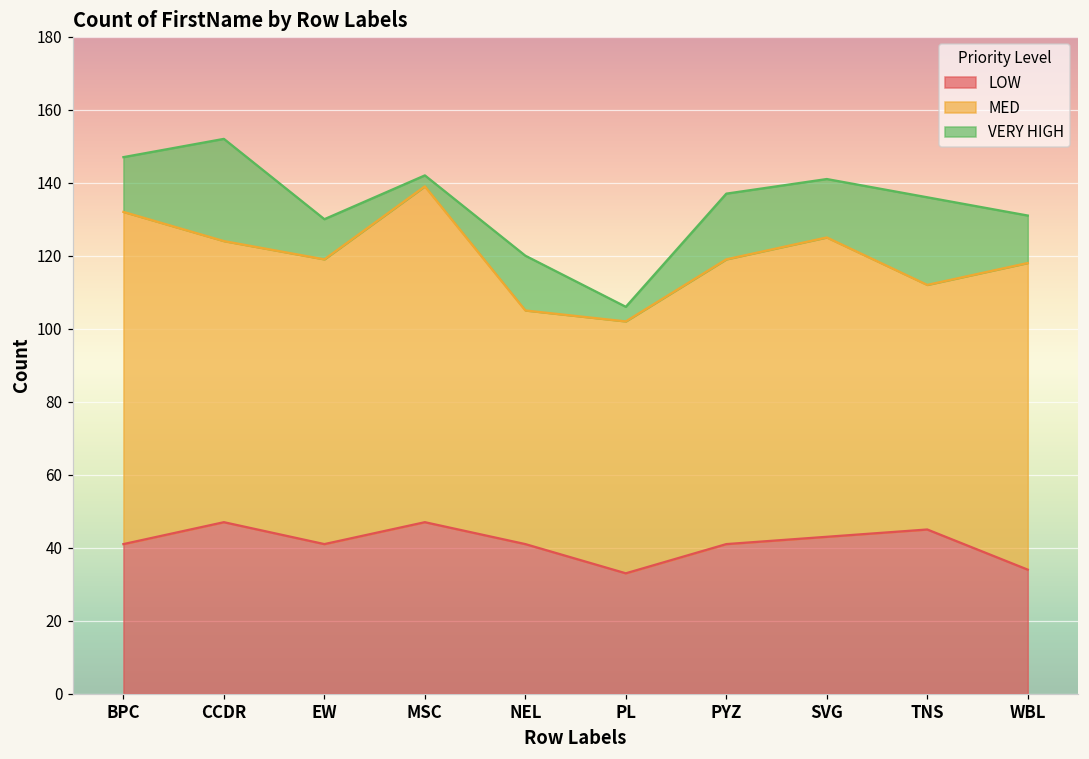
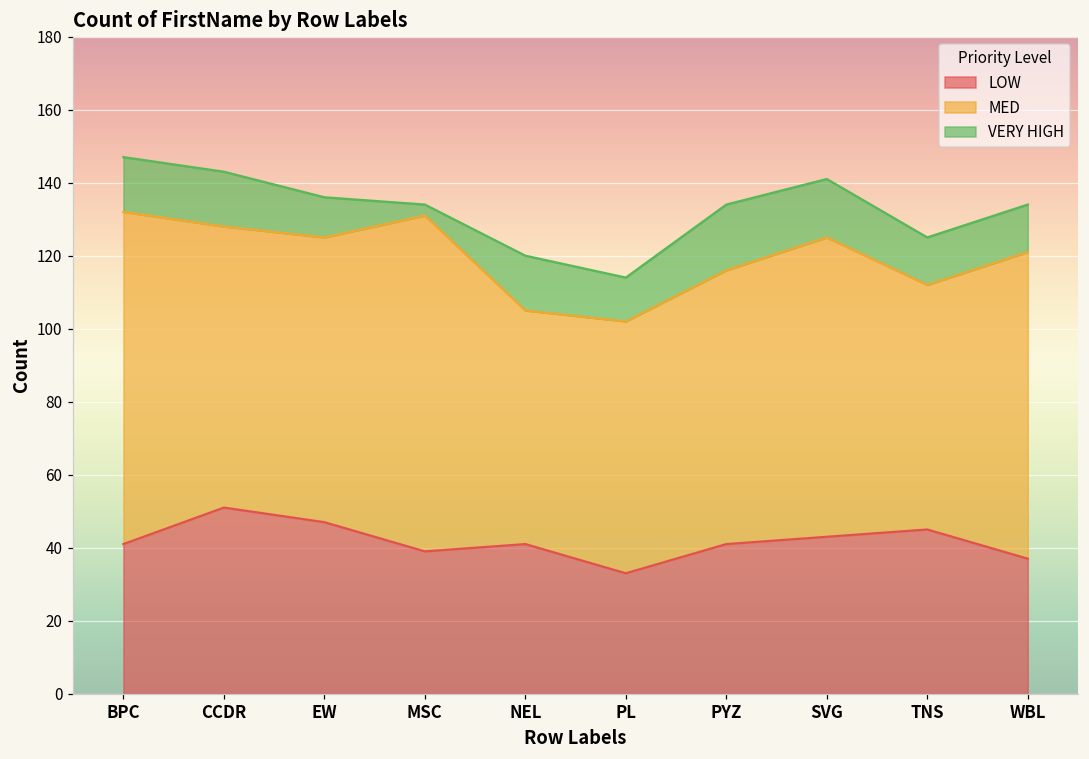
LOW, CCDR: 47 -> 51
VERY HIGH, CCDR: 28 -> 15
LOW, EW: 41 -> 47
LOW, MSC: 47 -> 39
VERY HIGH, PL: 4 -> 12
MED, PYZ: 78 -> 75
VERY HIGH, TNS: 24 -> 13
LOW, WBL: 34 -> 37
